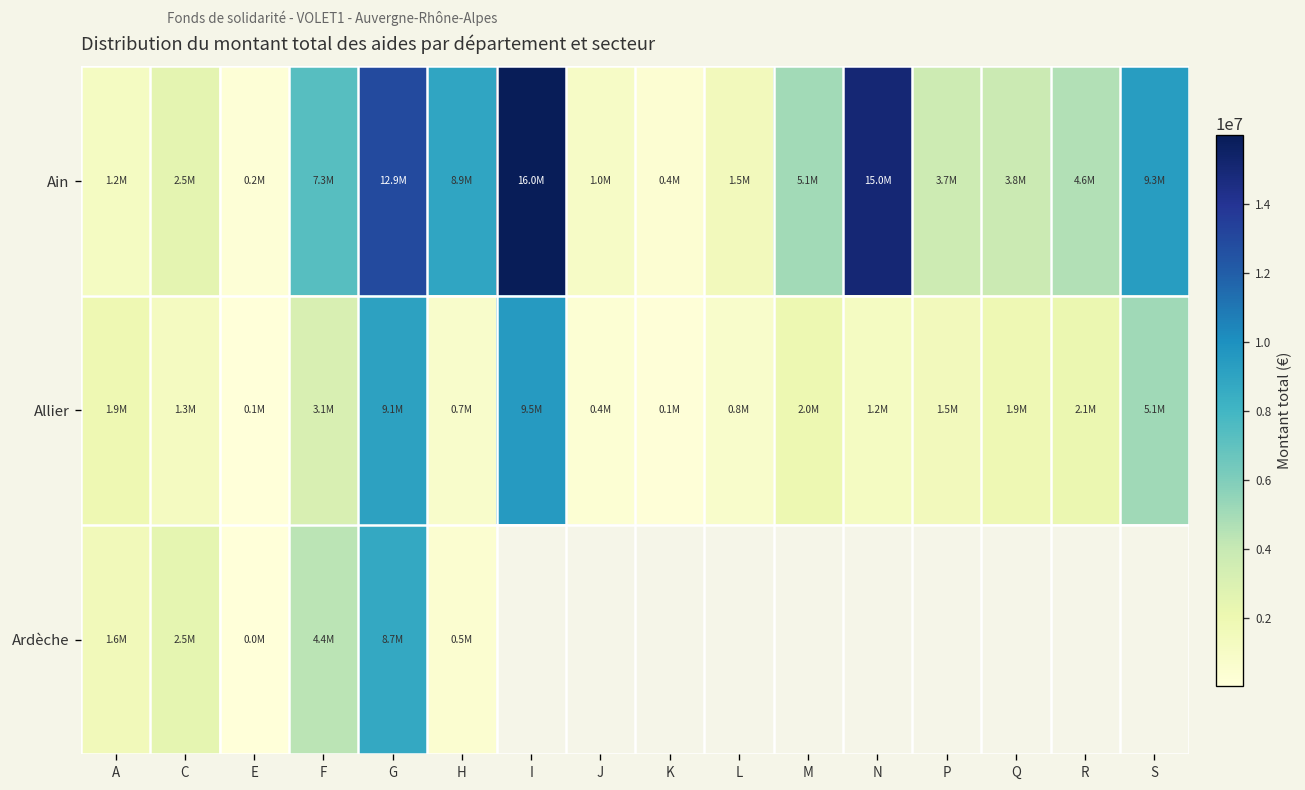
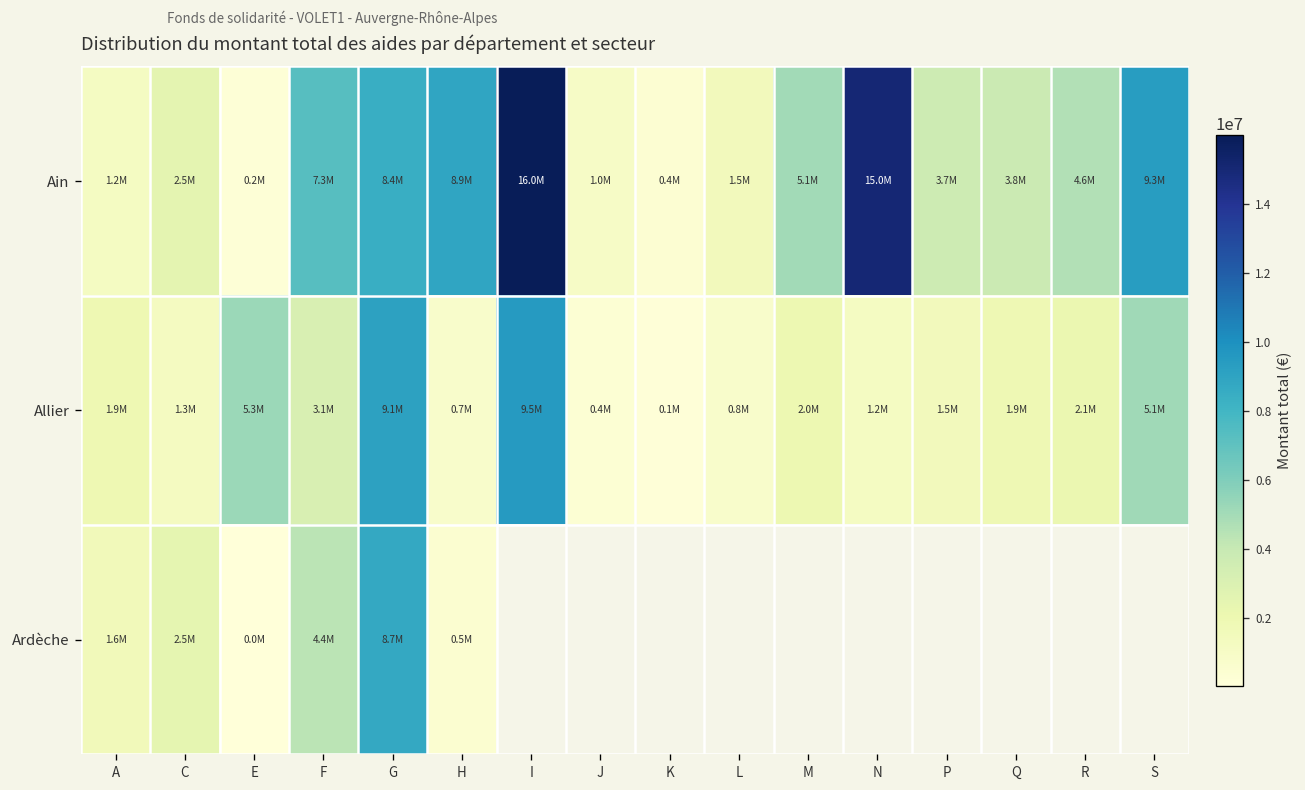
Ain, G: 12.9M -> 8.4M
Allier, E: 0.1M -> 5.3M
